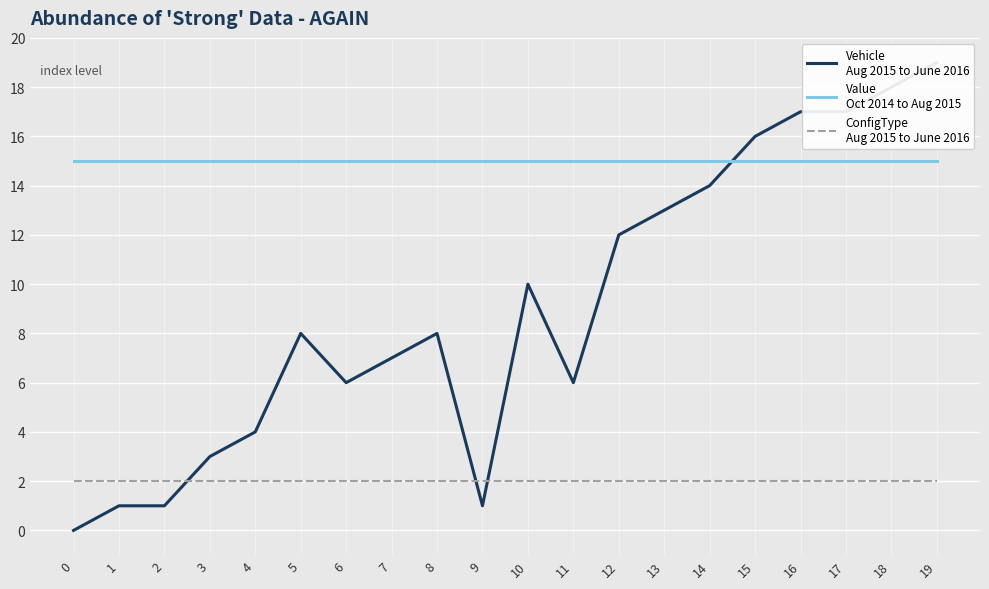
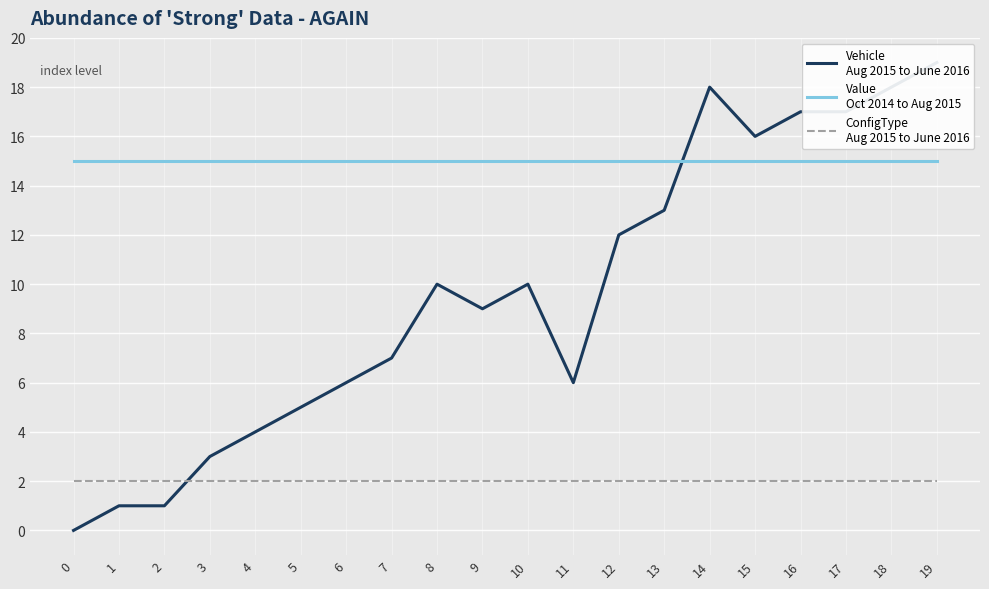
Vehicle Aug 2015 to June 2016, 5: 8 -> 5
Vehicle Aug 2015 to June 2016, 8: 8 -> 10
Vehicle Aug 2015 to June 2016, 9: 1 -> 9
Vehicle Aug 2015 to June 2016, 14: 14 -> 18
